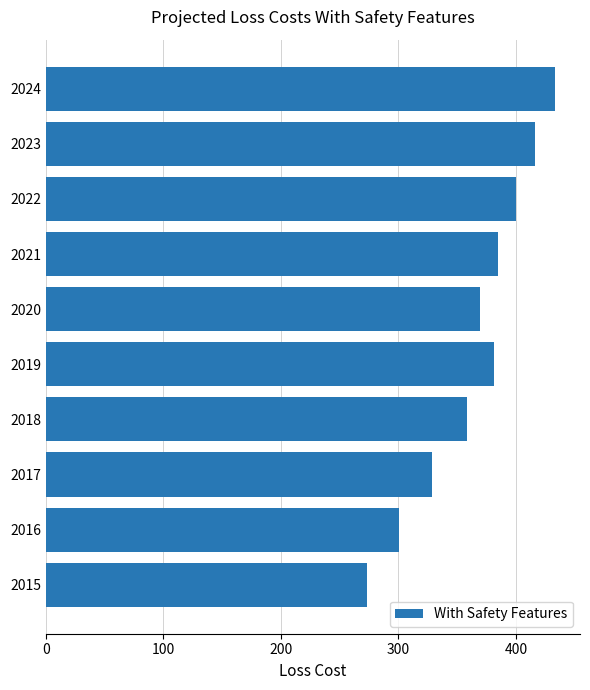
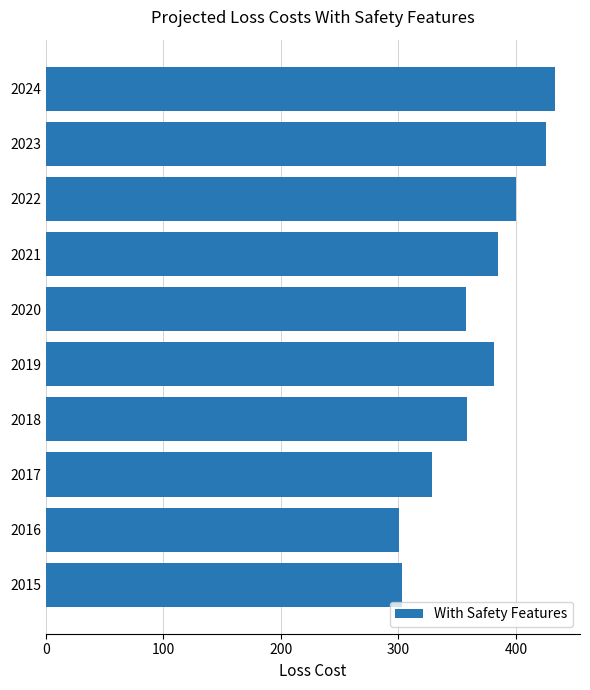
2023: 416 -> 426
2020: 370 -> 357
2015: 274 -> 303
